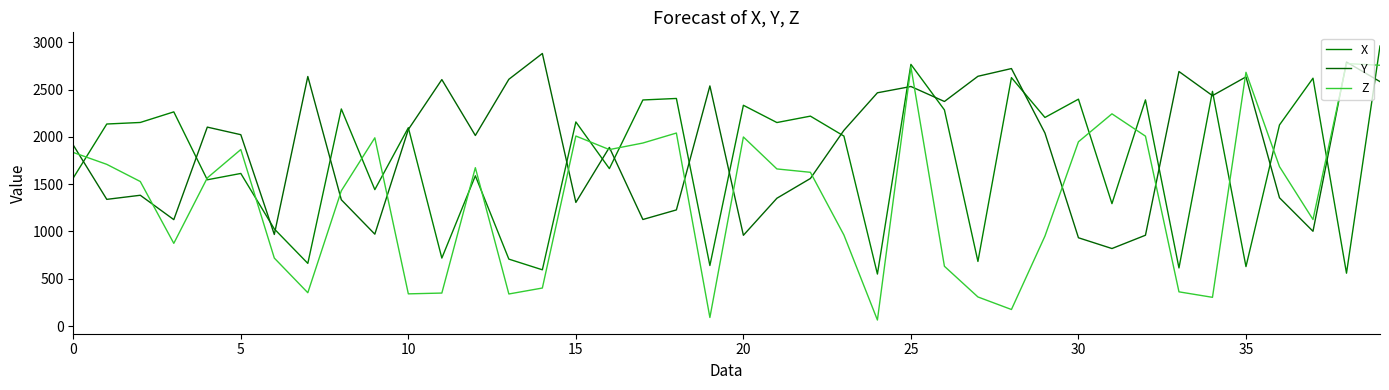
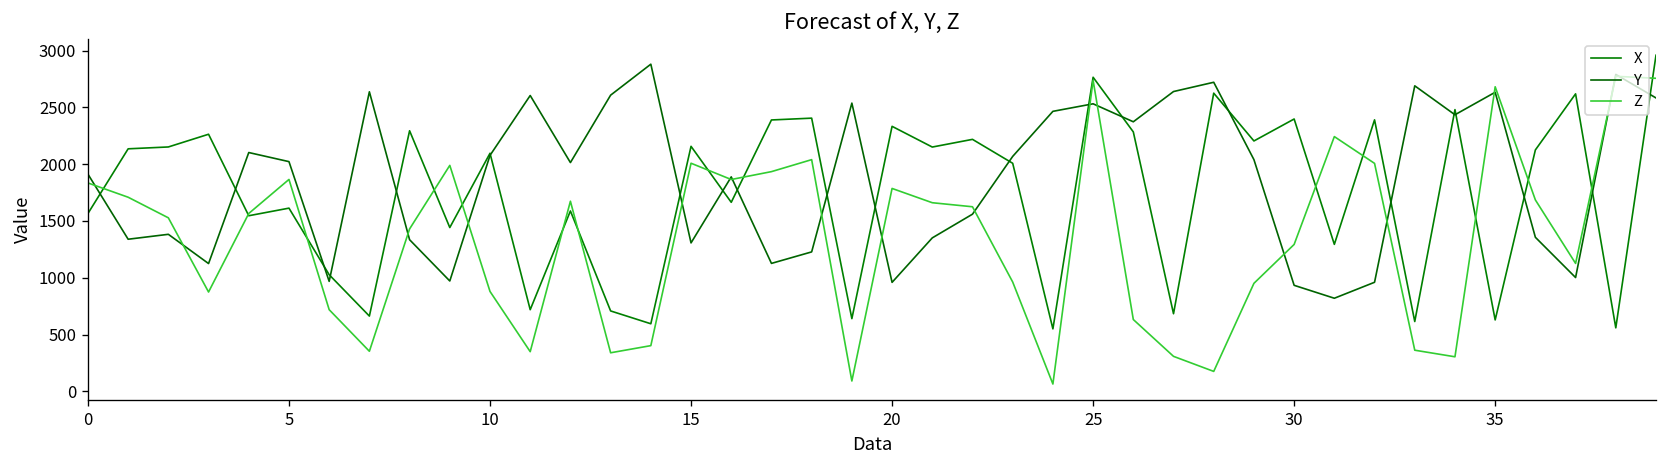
Z, 10: 300 -> 900
Z, 20: 2000 -> 1800
Z, 30: 1900 -> 1300
